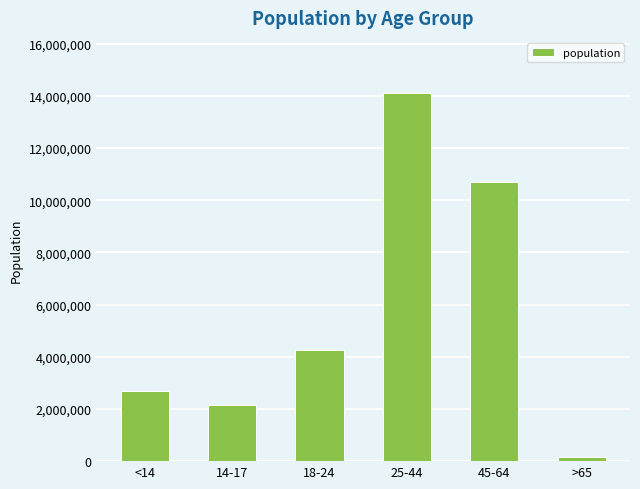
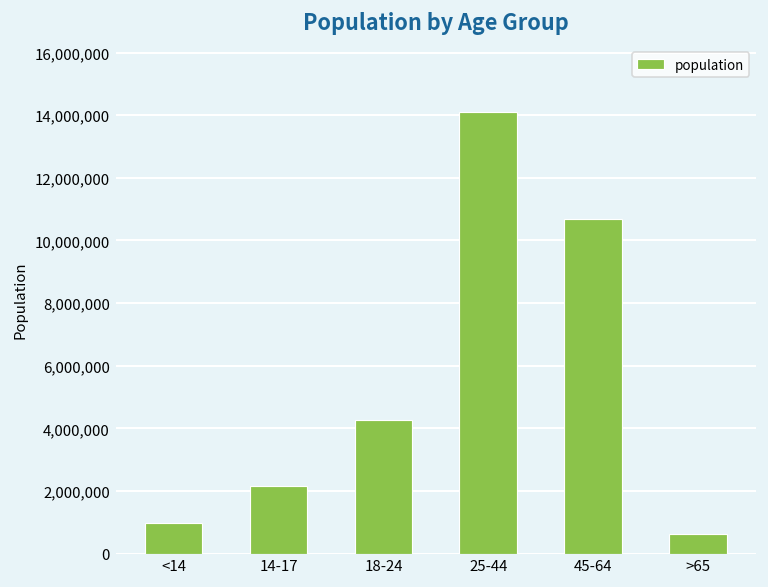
<14: 2,700,000 -> 1,000,000
>65: 200,000 -> 600,000
